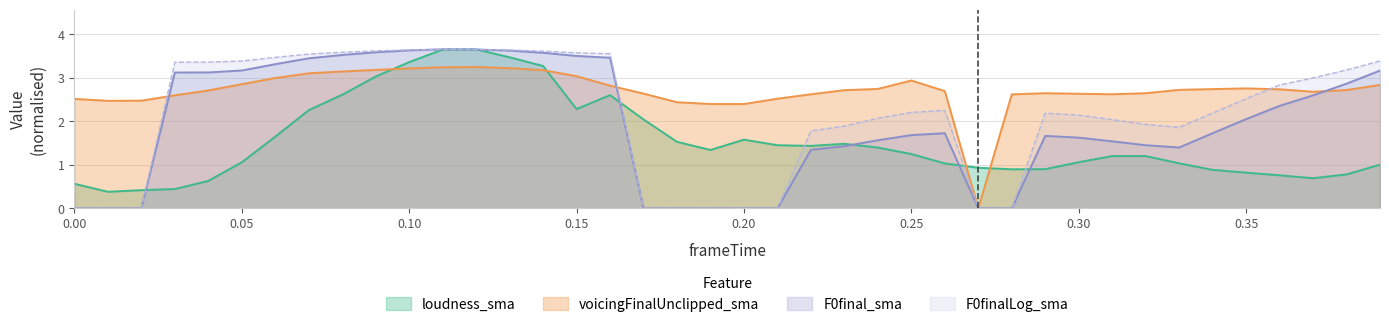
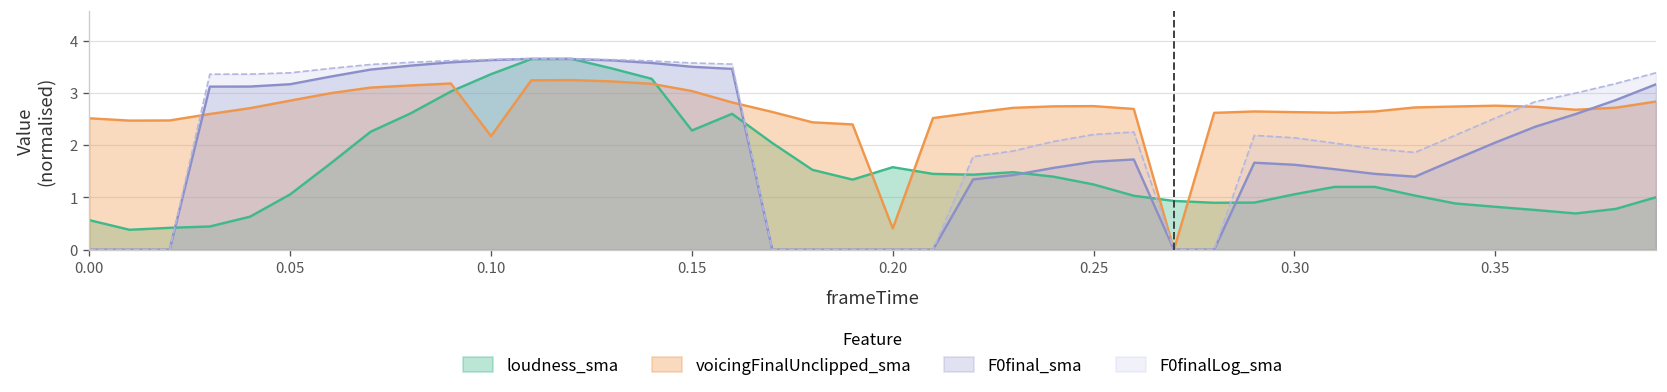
voicingFinalUnclipped_sma, 0.10: 3.2 -> 2.2
voicingFinalUnclipped_sma, 0.20: 2.4 -> 0.4
voicingFinalUnclipped_sma, 0.25: 2.9 -> 2.7
